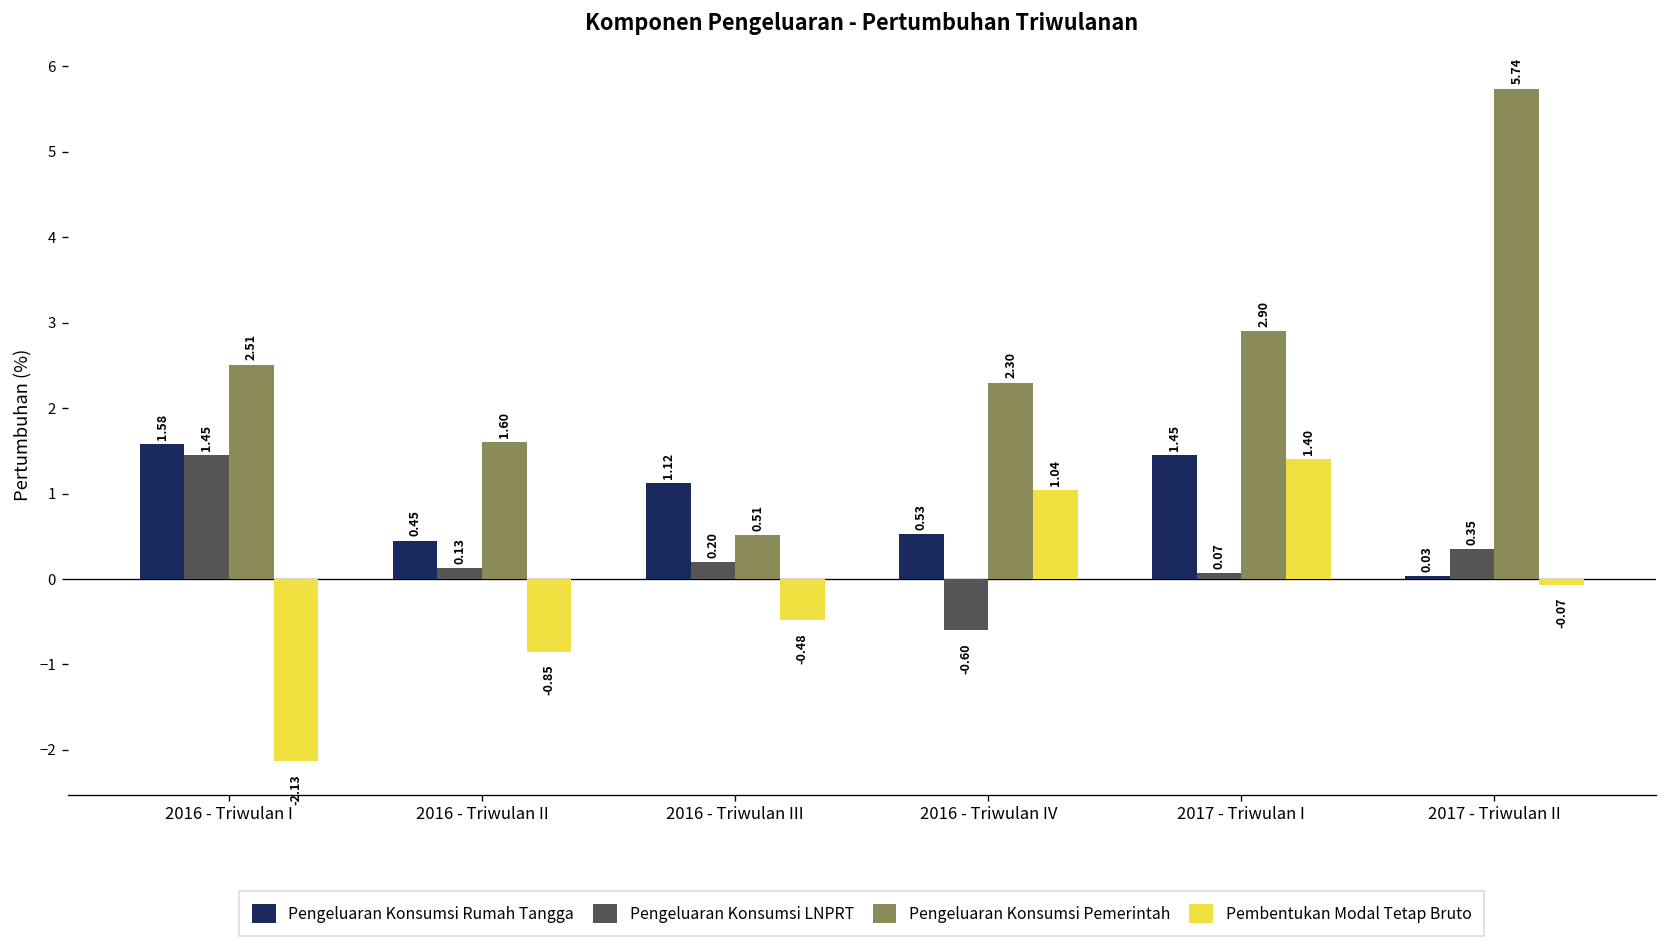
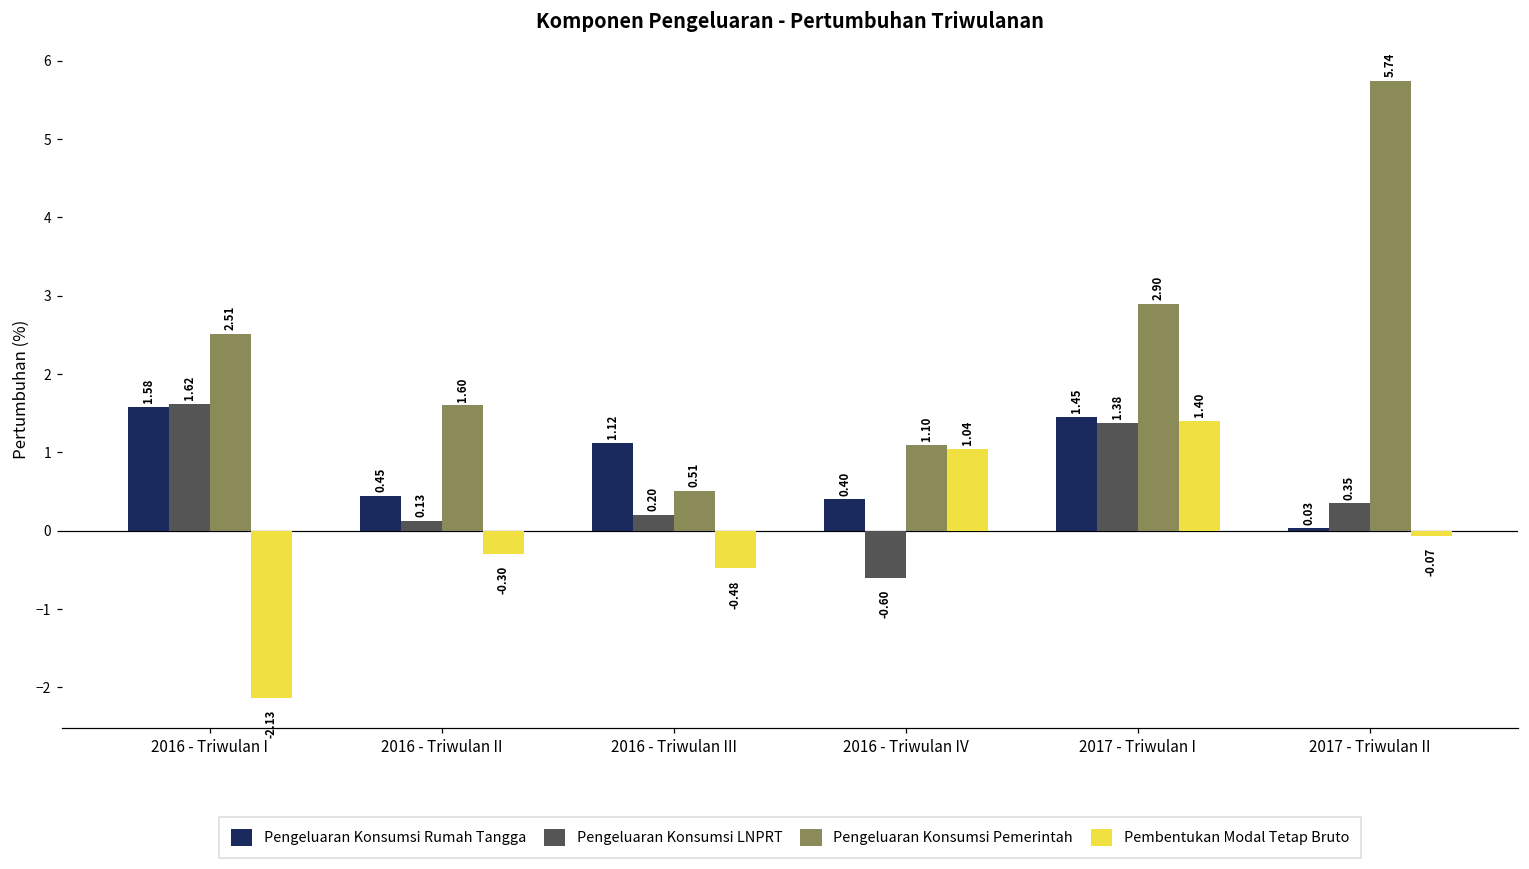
Pengeluaran Konsumsi LNPRT, 2016 - Triwulan I: 1.45 -> 1.62
Pembentukan Modal Tetap Bruto, 2016 - Triwulan II: -0.85 -> -0.30
Pengeluaran Konsumsi Rumah Tangga, 2016 - Triwulan IV: 0.53 -> 0.40
Pengeluaran Konsumsi Pemerintah, 2016 - Triwulan IV: 2.30 -> 1.10
Pengeluaran Konsumsi LNPRT, 2017 - Triwulan I: 0.07 -> 1.38
